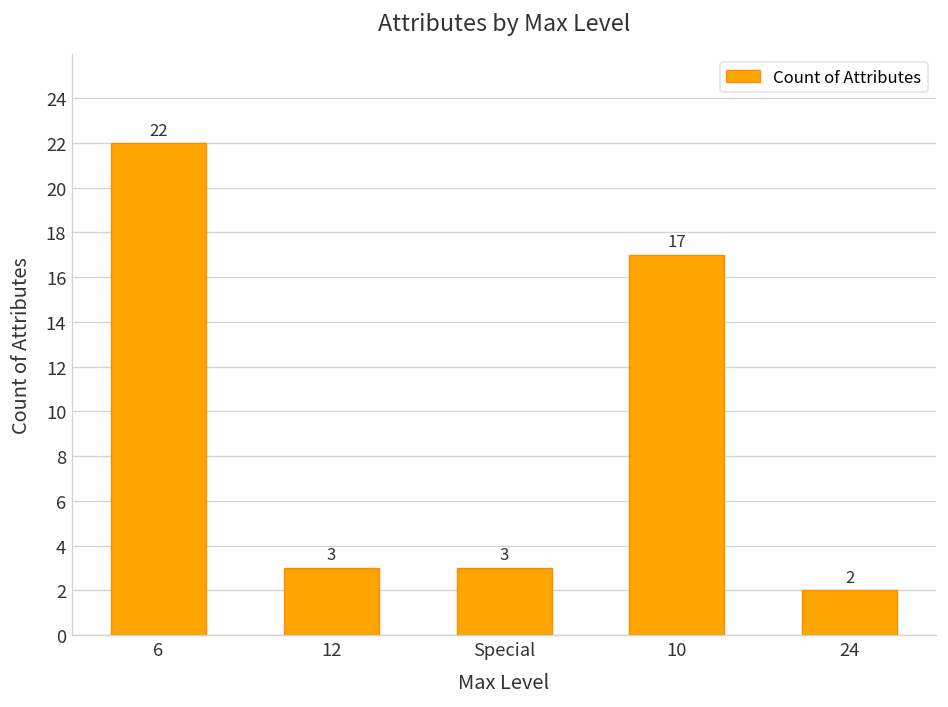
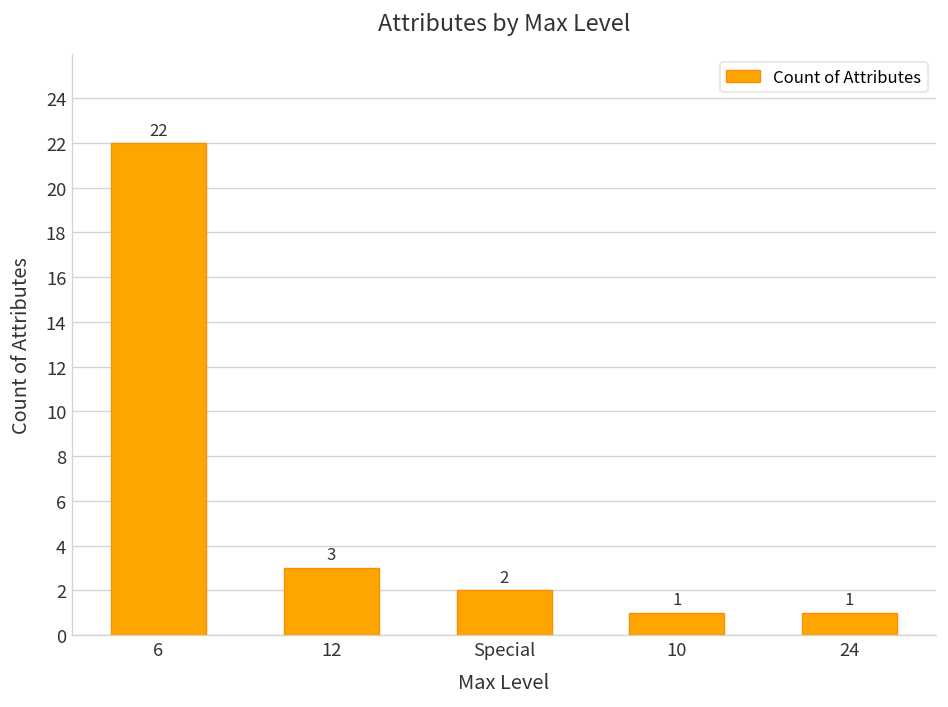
Special: 3 -> 2
10: 17 -> 1
24: 2 -> 1
